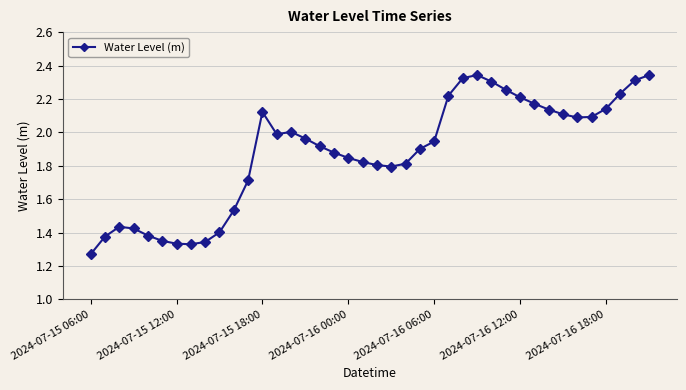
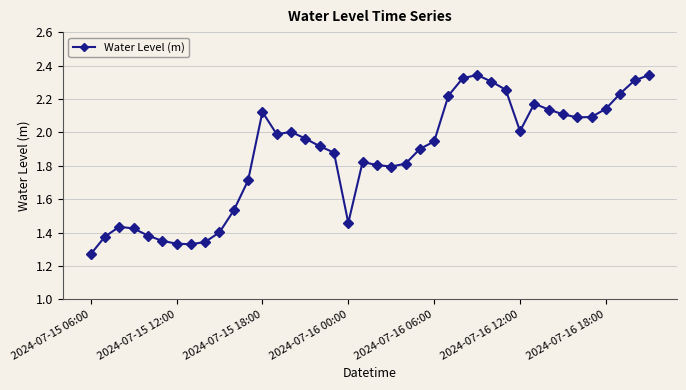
2024-07-16 00:00: 1.85 -> 1.46
2024-07-16 12:00: 2.21 -> 2.01
